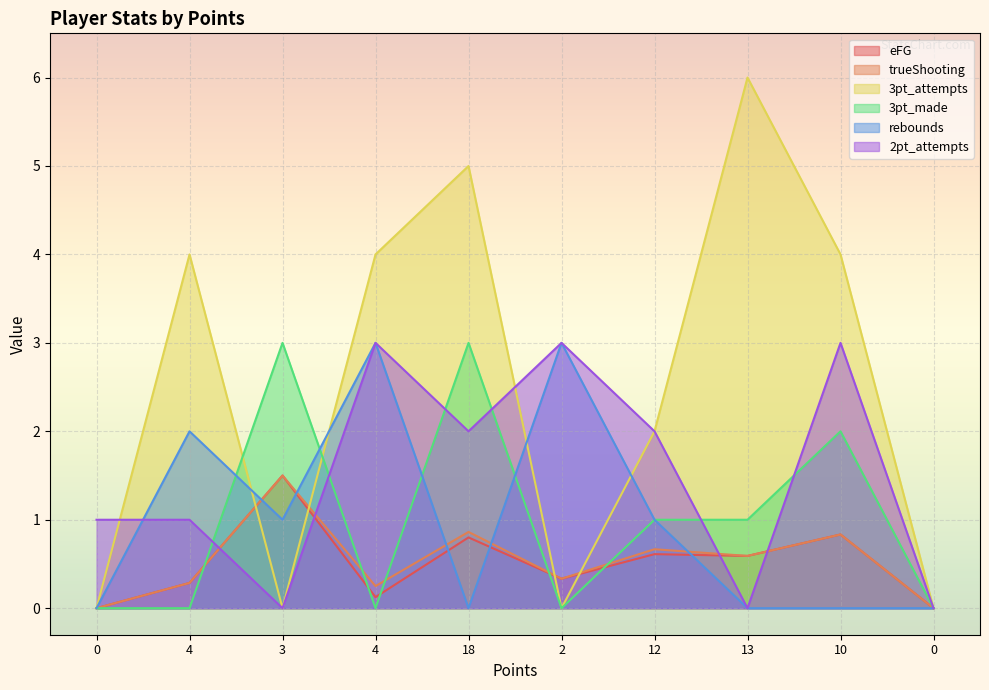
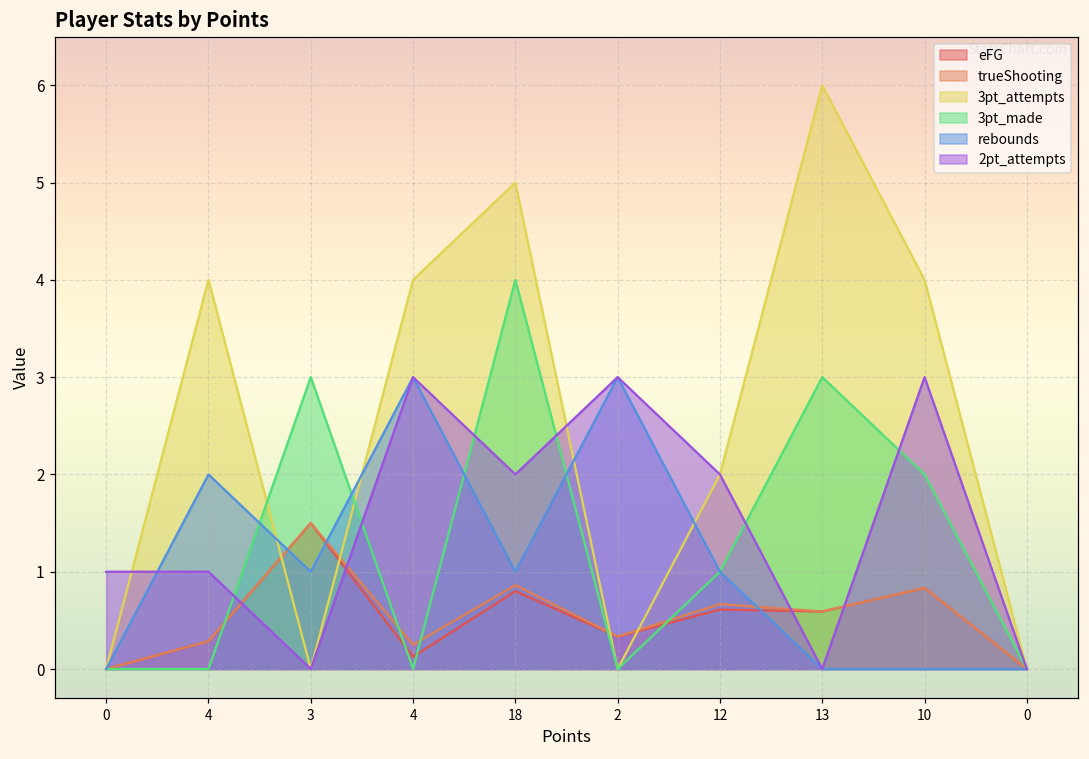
3pt_made, 18: 3 -> 4
rebounds, 18: 0 -> 1
3pt_made, 13: 1 -> 3
